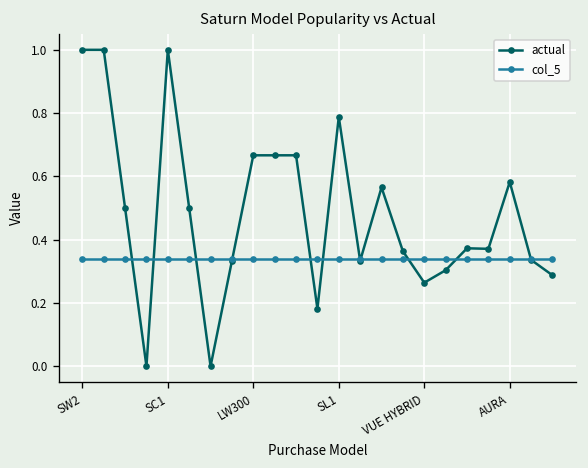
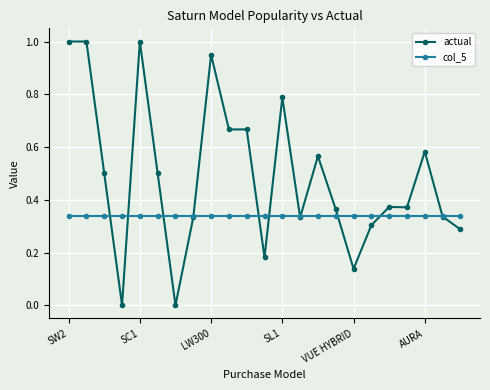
actual, LW300: 0.67 -> 0.95
actual, VUE HYBRID: 0.26 -> 0.14
